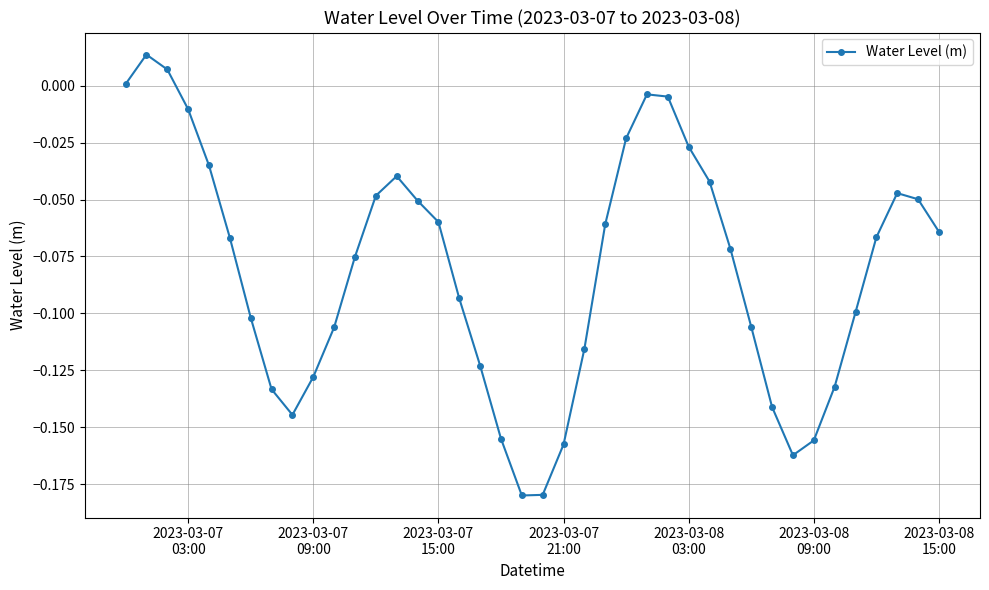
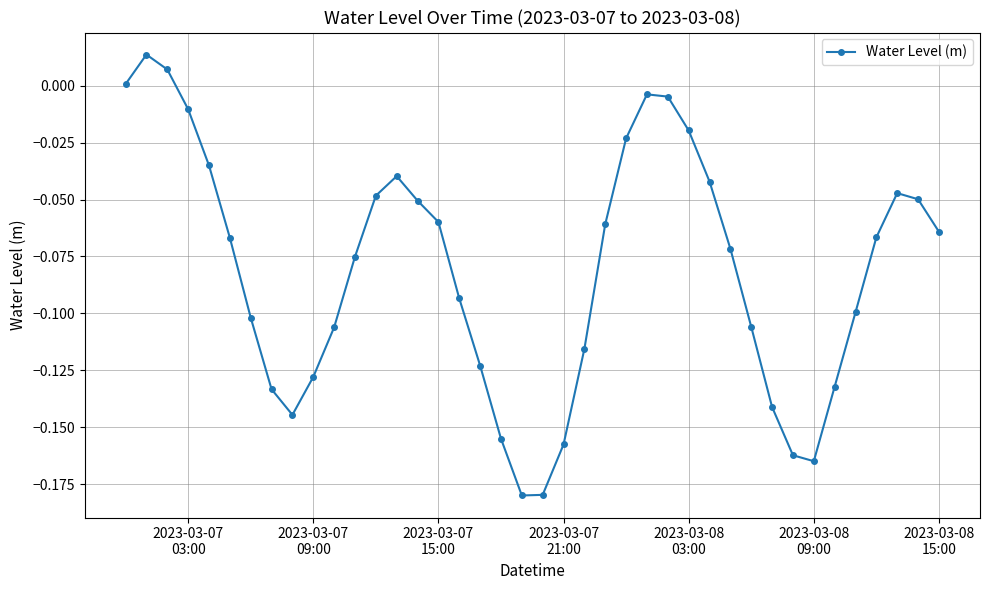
2023-03-08 03:00: -0.027 -> -0.020
2023-03-08 09:00: -0.156 -> -0.165
